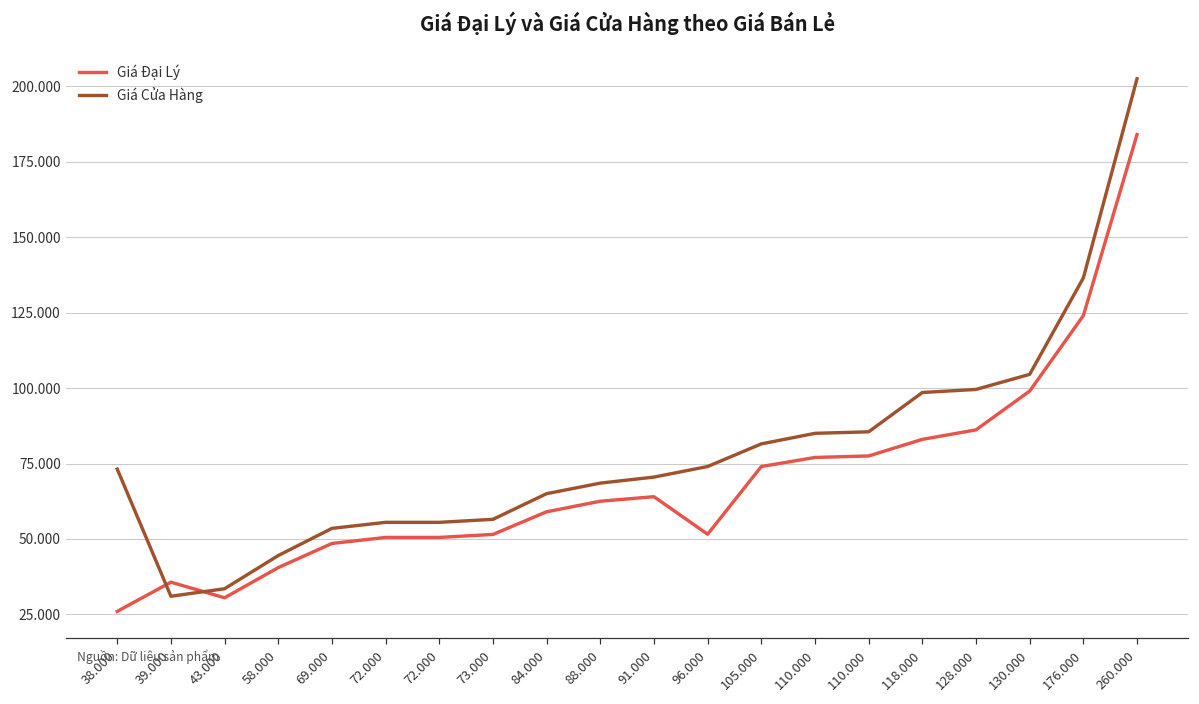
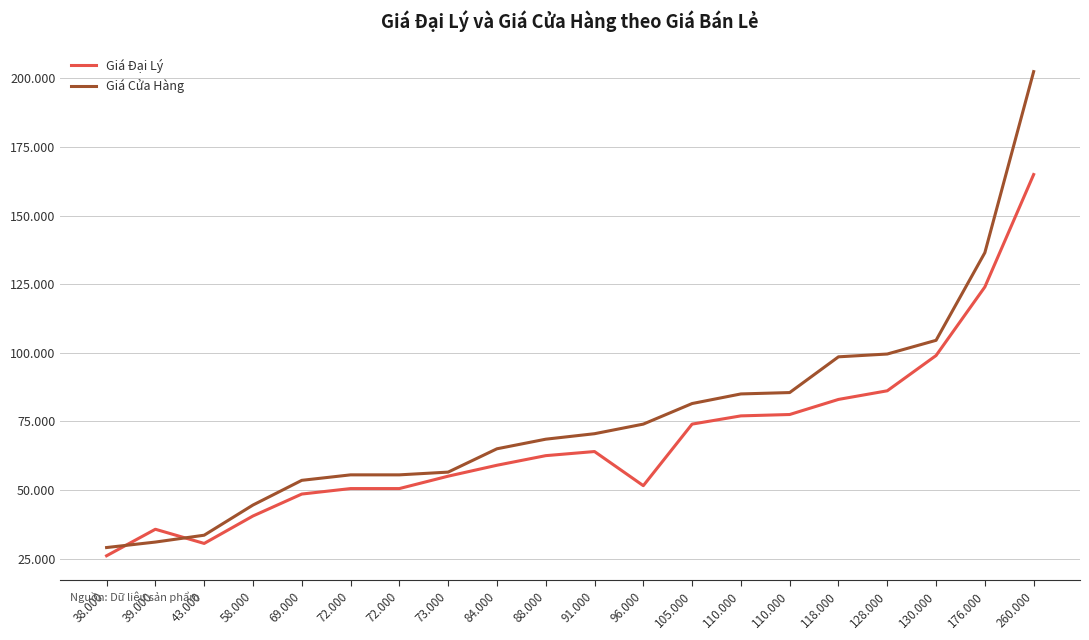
Giá Cửa Hàng, 38.000: 73 -> 29
Giá Đại Lý, 73.000: 52 -> 55
Giá Đại Lý, 260.000: 184 -> 165
